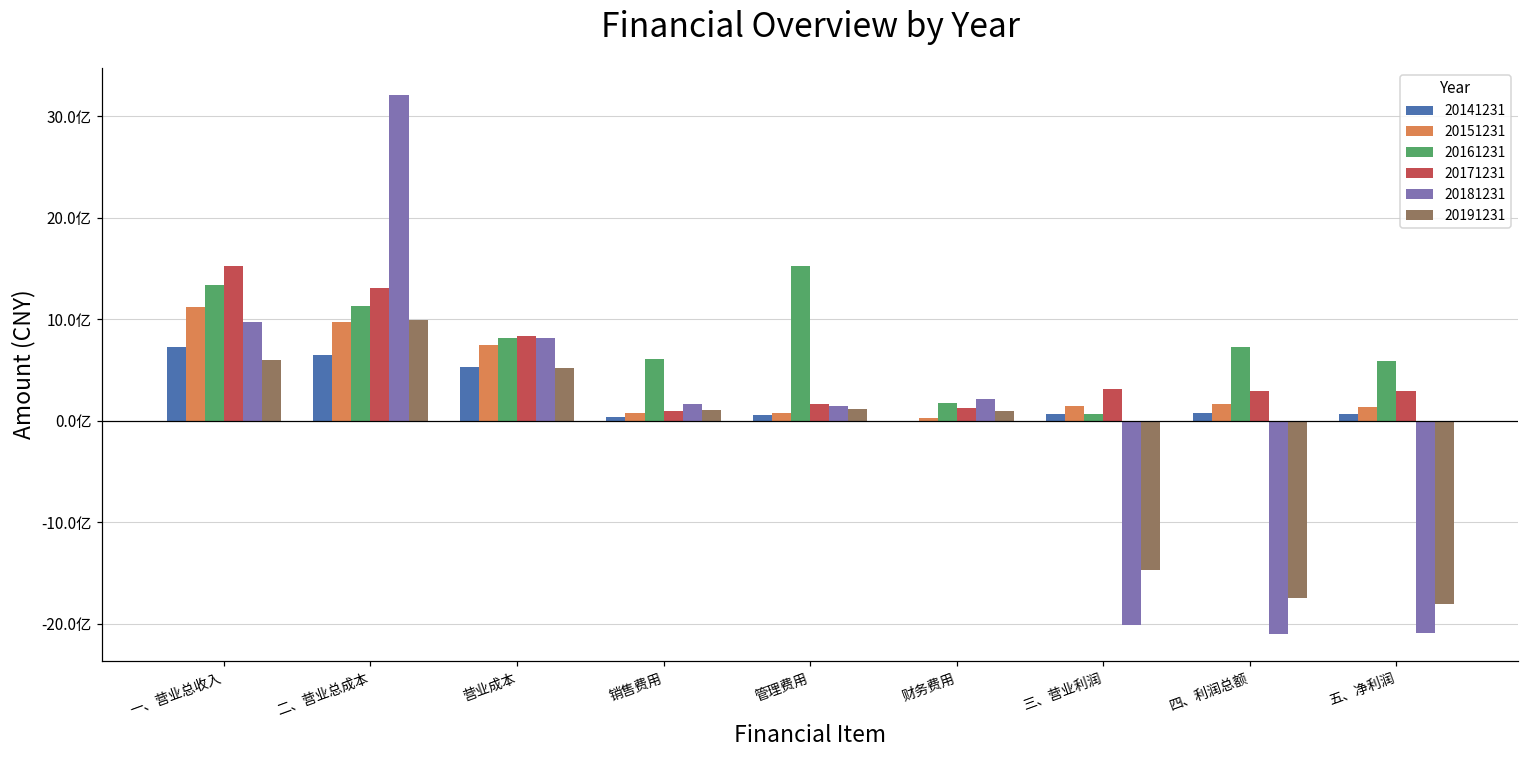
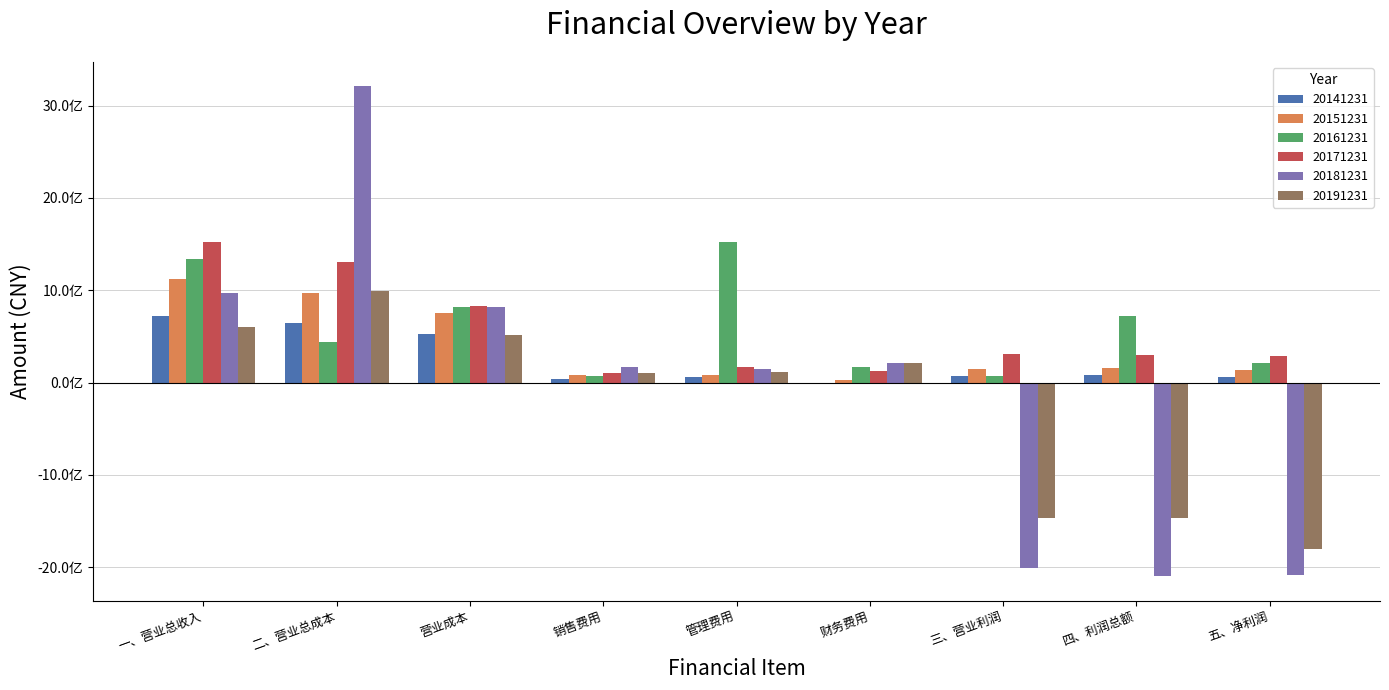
20161231, 二、营业总成本: 11亿 -> 4亿
20161231, 销售费用: 6亿 -> 1亿
20191231, 财务费用: 1亿 -> 2亿
20191231, 四、利润总额: -17亿 -> -15亿
20161231, 五、净利润: 6亿 -> 2亿
